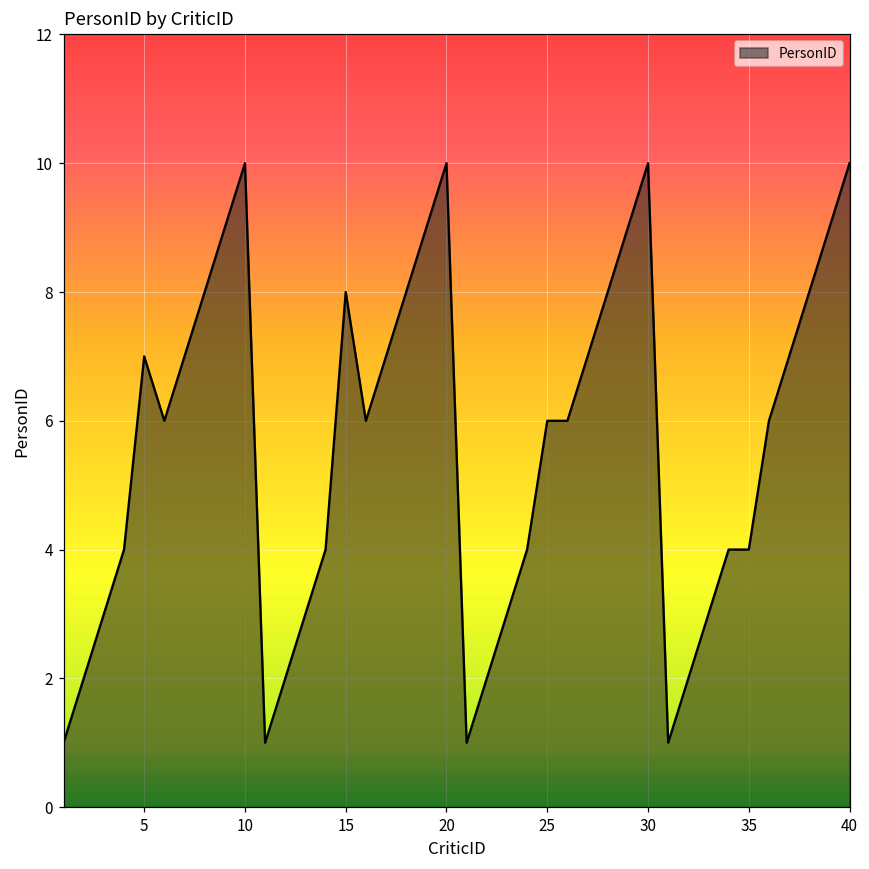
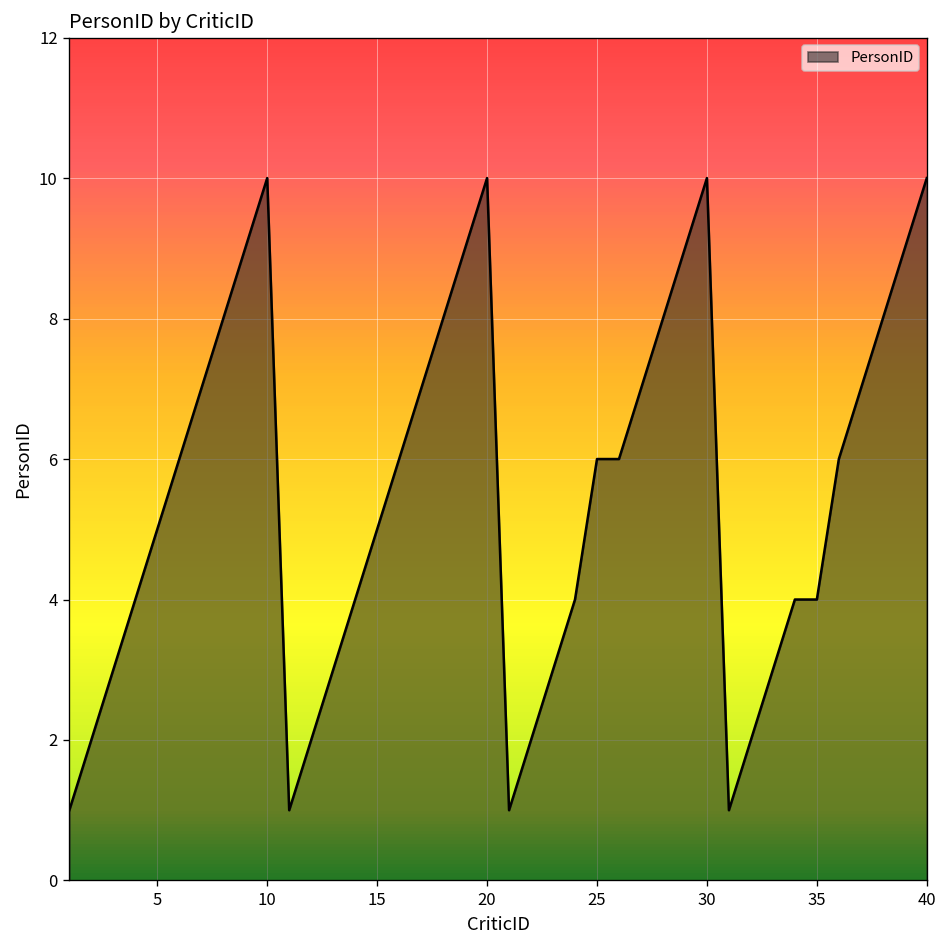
5: 7 -> 5
15: 8 -> 5
